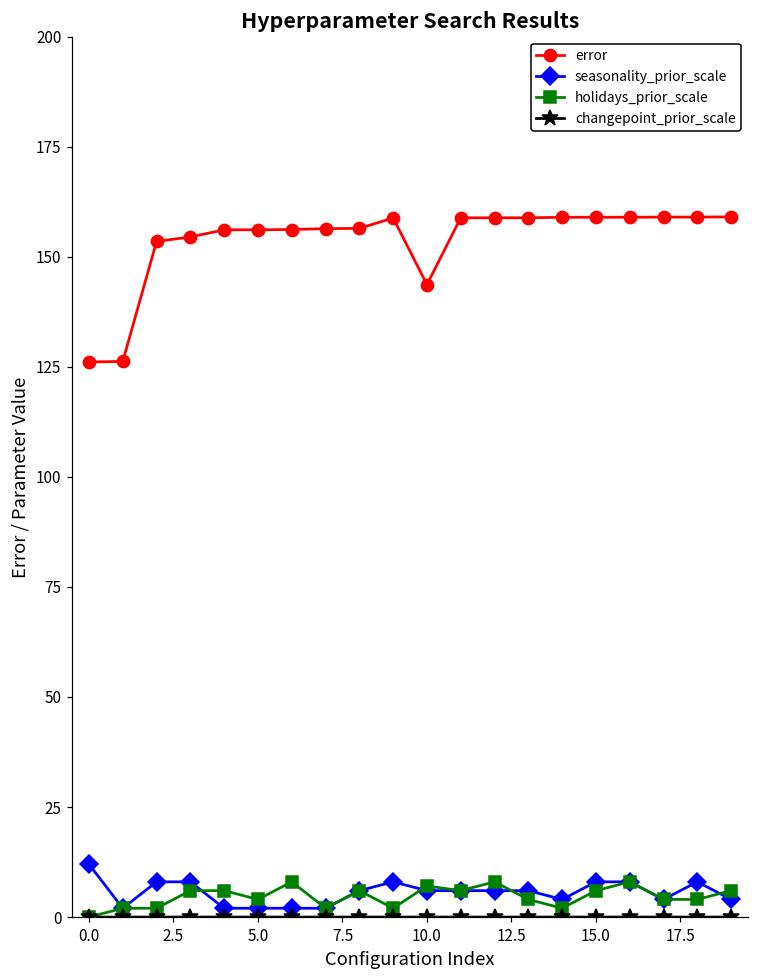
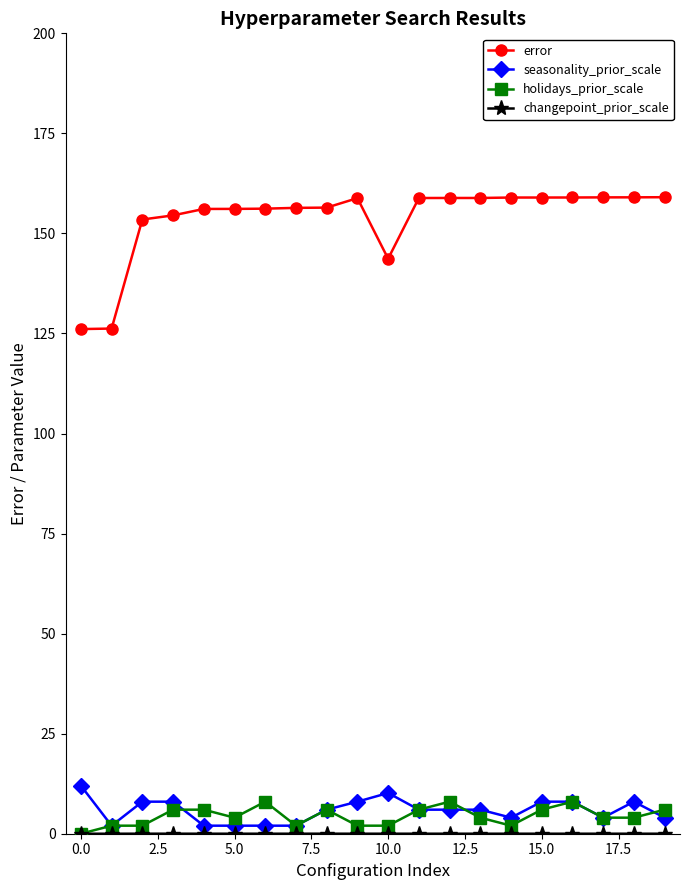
seasonality_prior_scale, 10.0: 6 -> 10
holidays_prior_scale, 10.0: 7 -> 2
